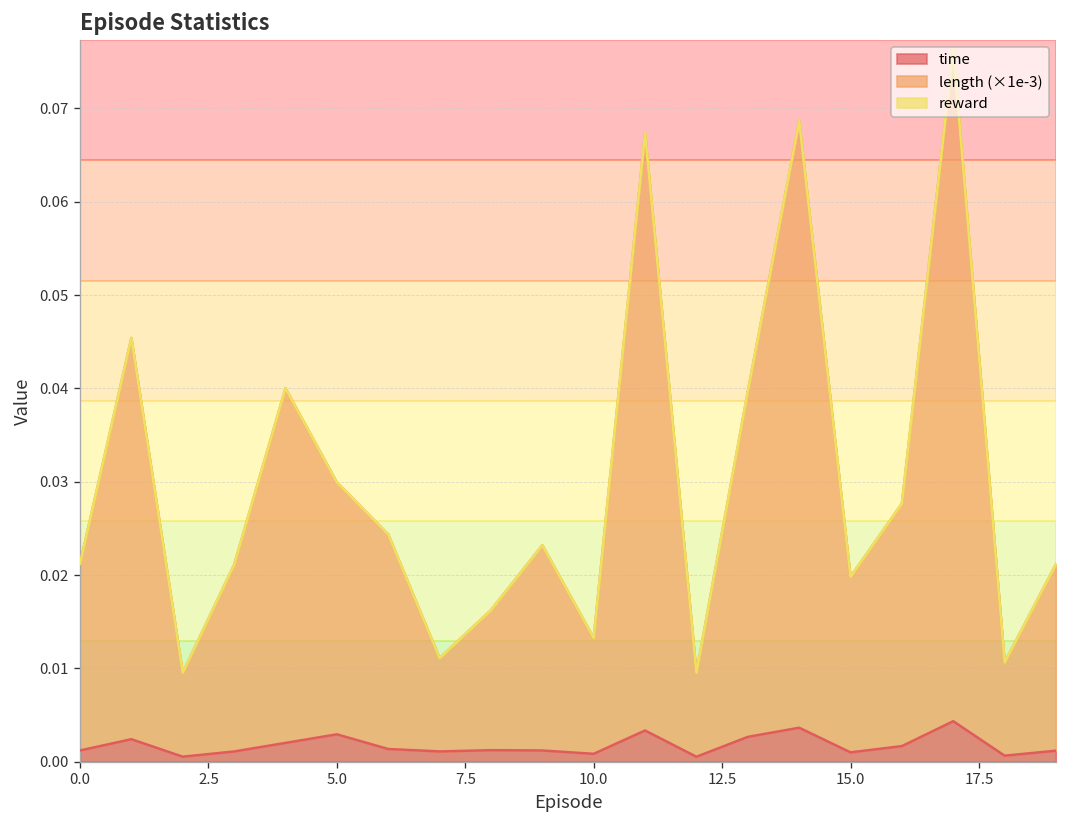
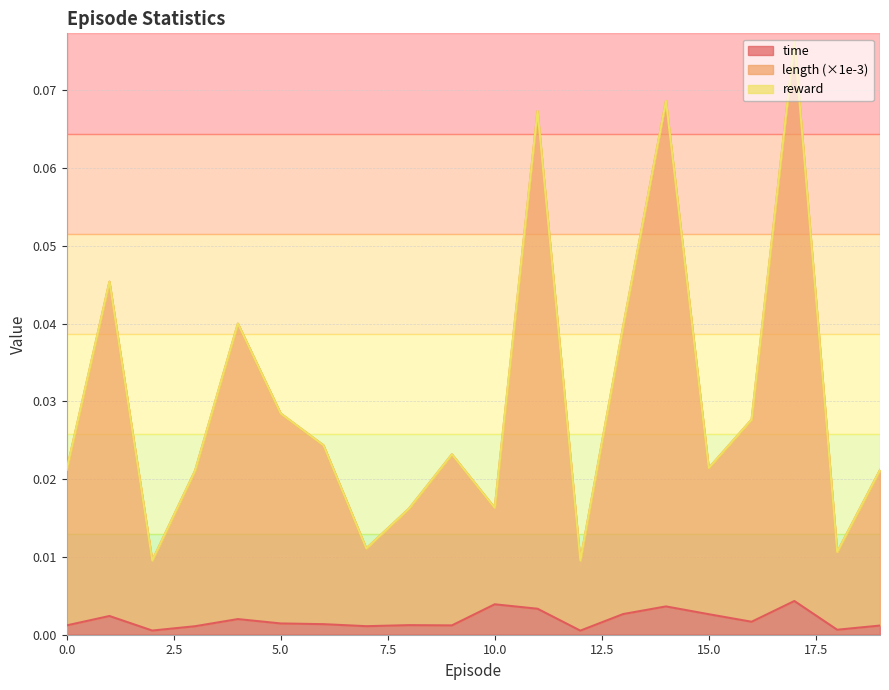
time, 5.0: 0.003 -> 0.001
time, 10.0: 0.001 -> 0.004
time, 15.0: 0.001 -> 0.003
